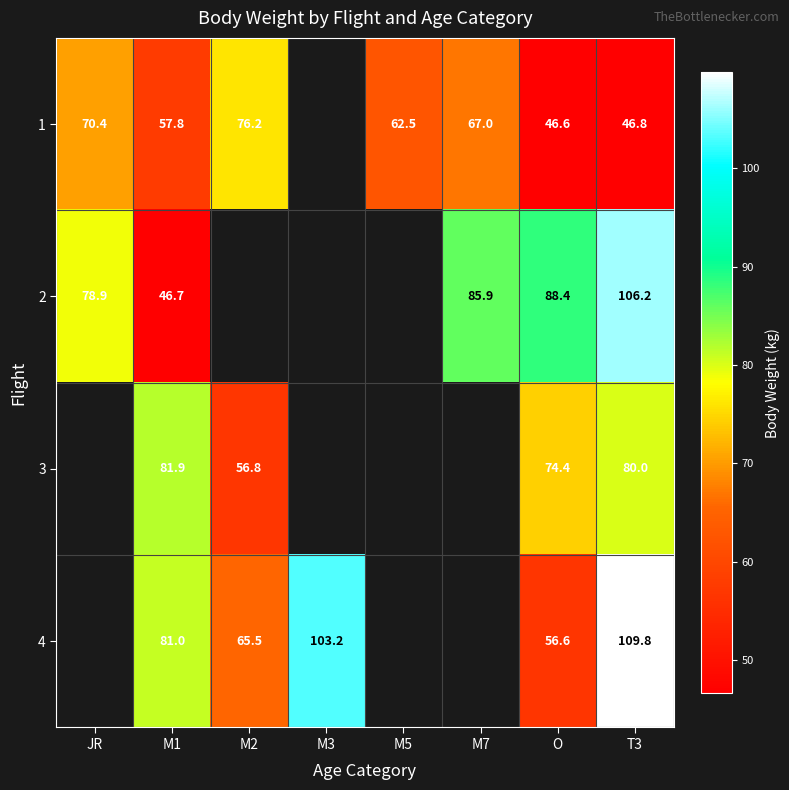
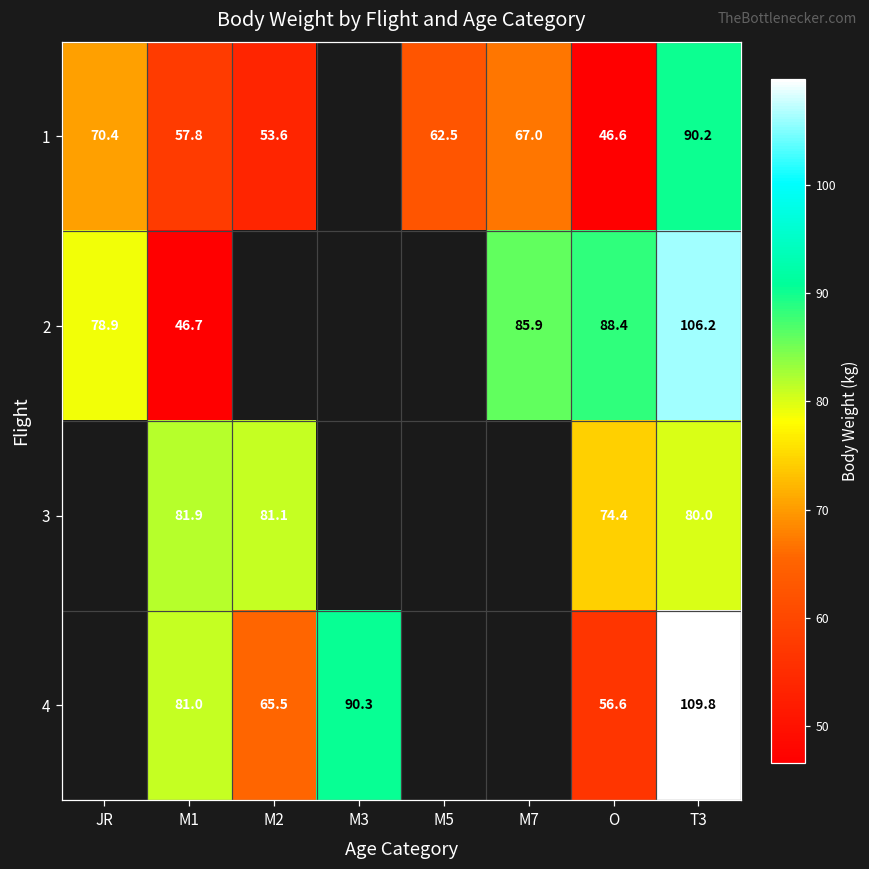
1, M2: 76.2 -> 53.6
1, T3: 46.8 -> 90.2
3, M2: 56.8 -> 81.1
4, M3: 103.2 -> 90.3
